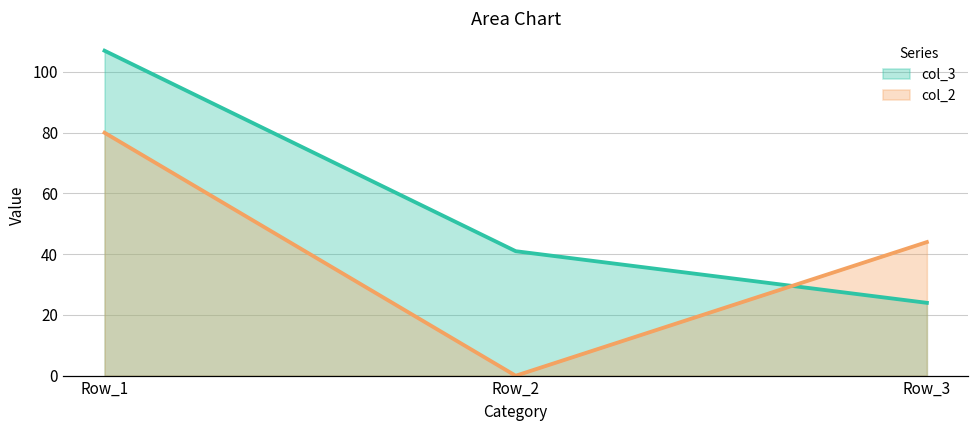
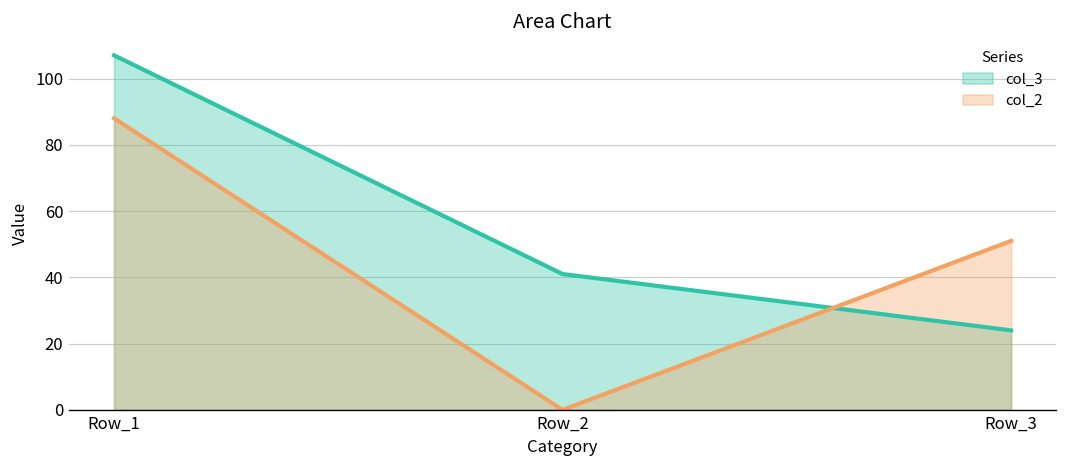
col_2, Row_1: 80 -> 88
col_2, Row_3: 44 -> 51
